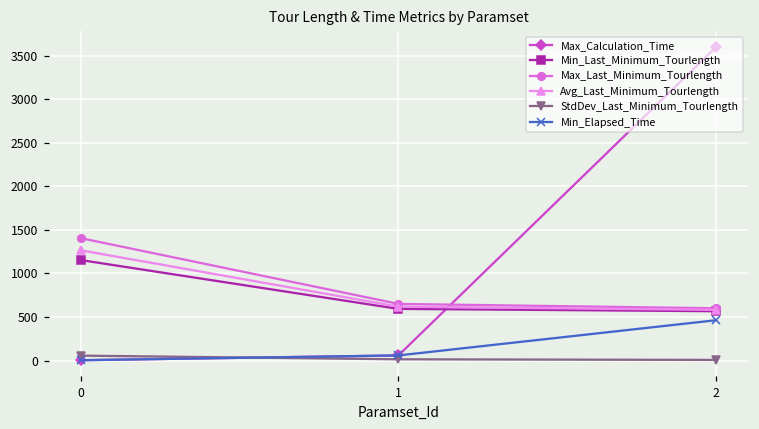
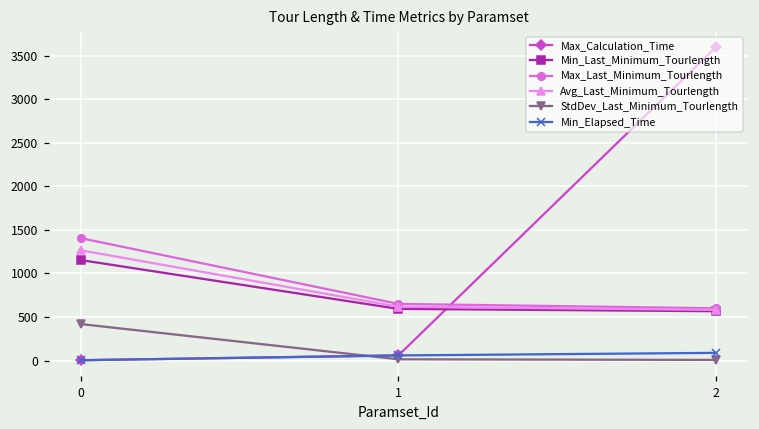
StdDev_Last_Minimum_Tourlength, 0: 100 -> 400
Min_Elapsed_Time, 2: 500 -> 100
